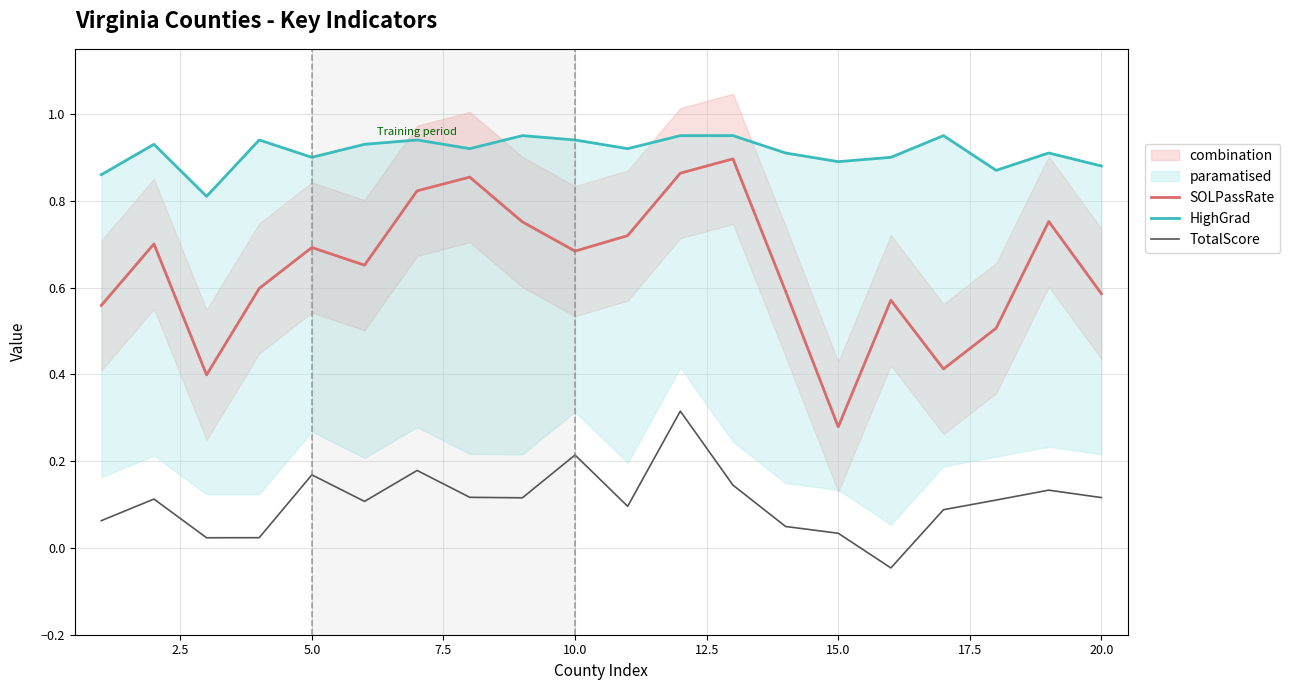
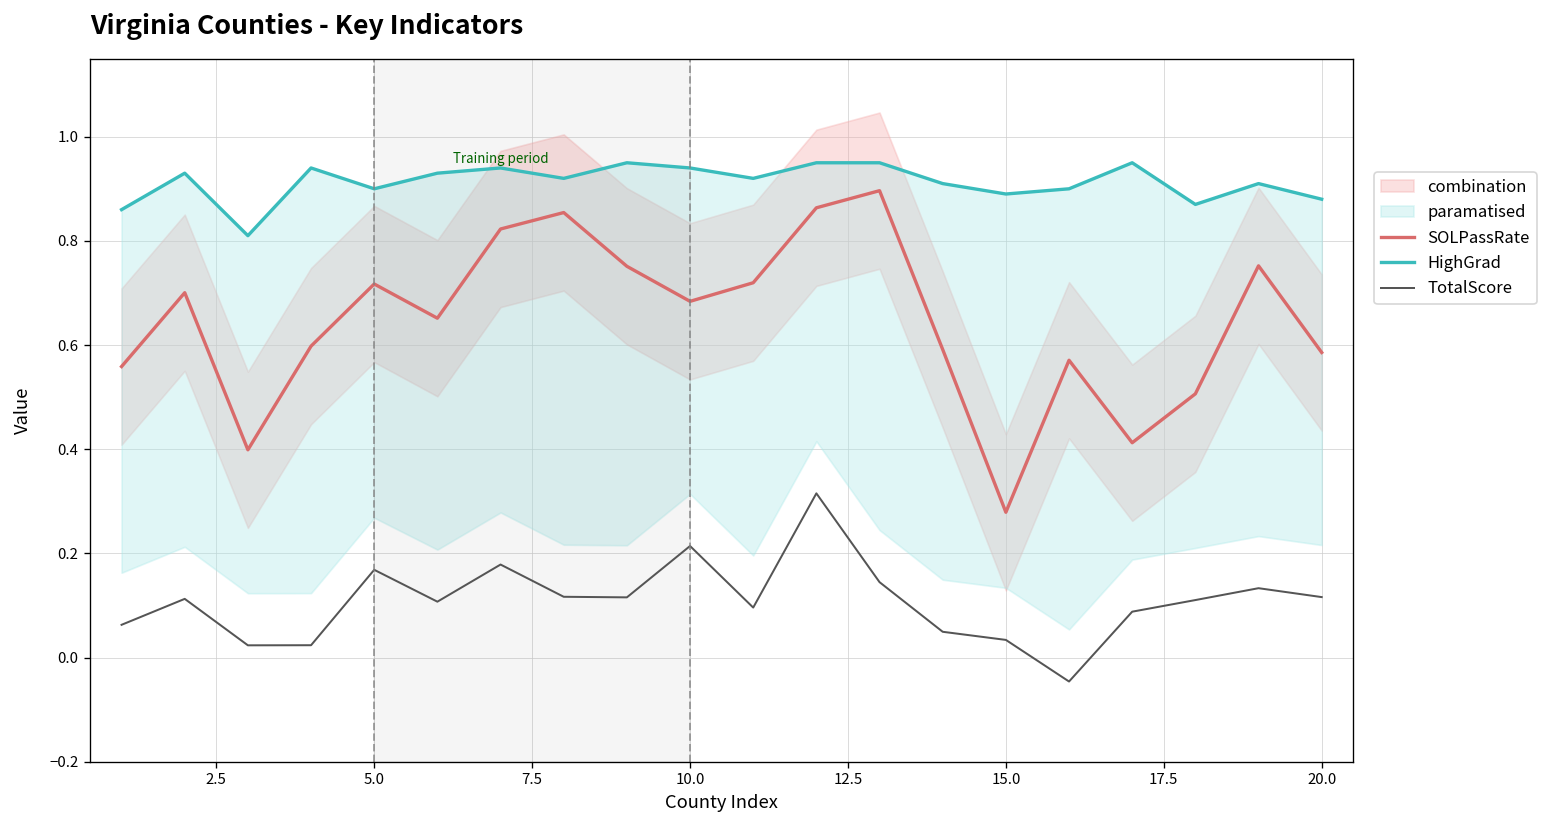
SOLPassRate, 5.0: 0.69 -> 0.72
